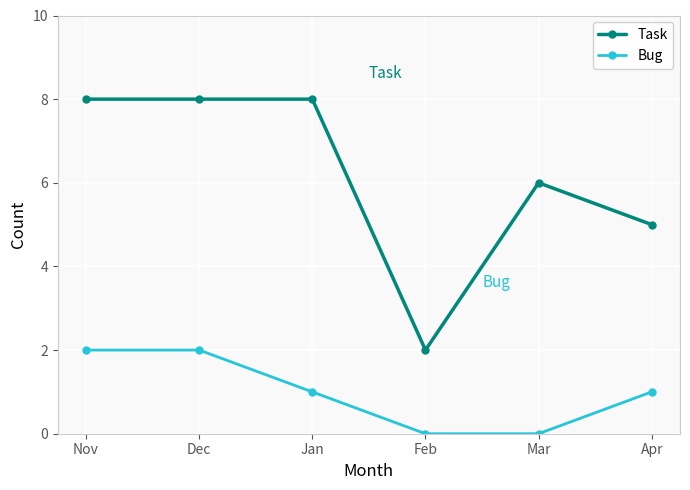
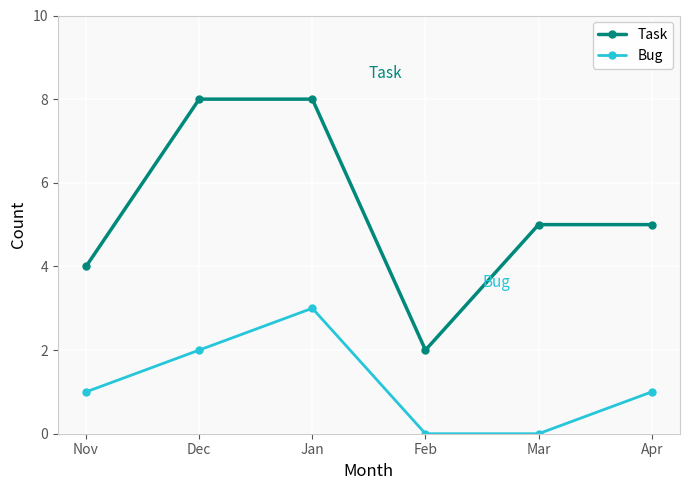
Task, Nov: 8 -> 4
Bug, Nov: 2 -> 1
Bug, Jan: 1 -> 3
Task, Mar: 6 -> 5
